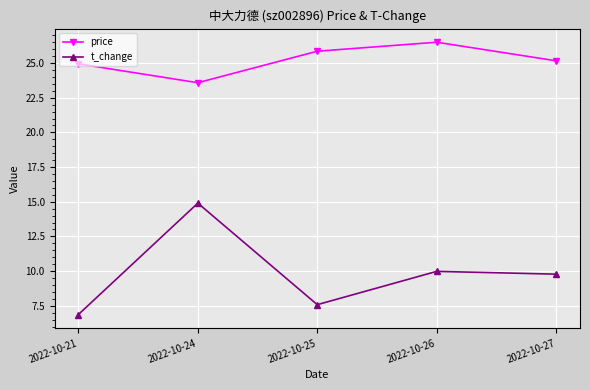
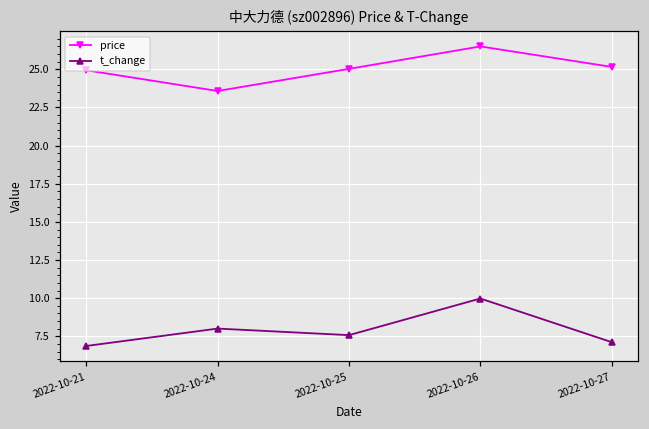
t_change, 2022-10-24: 14.9 -> 8.0
price, 2022-10-25: 25.9 -> 25.0
t_change, 2022-10-27: 9.8 -> 7.1
